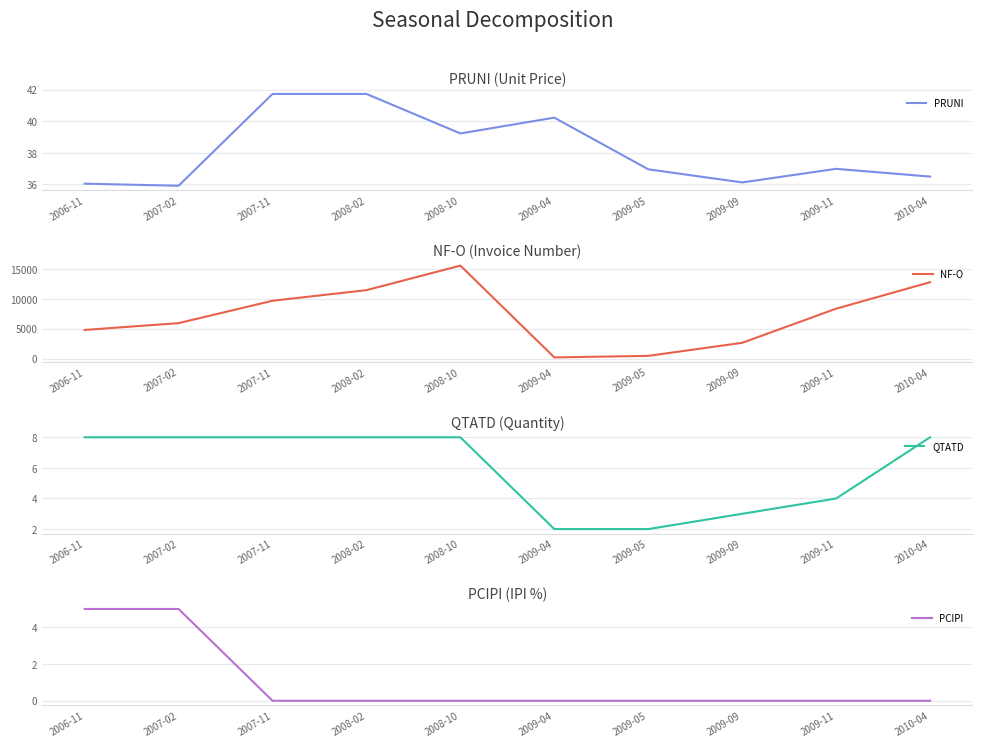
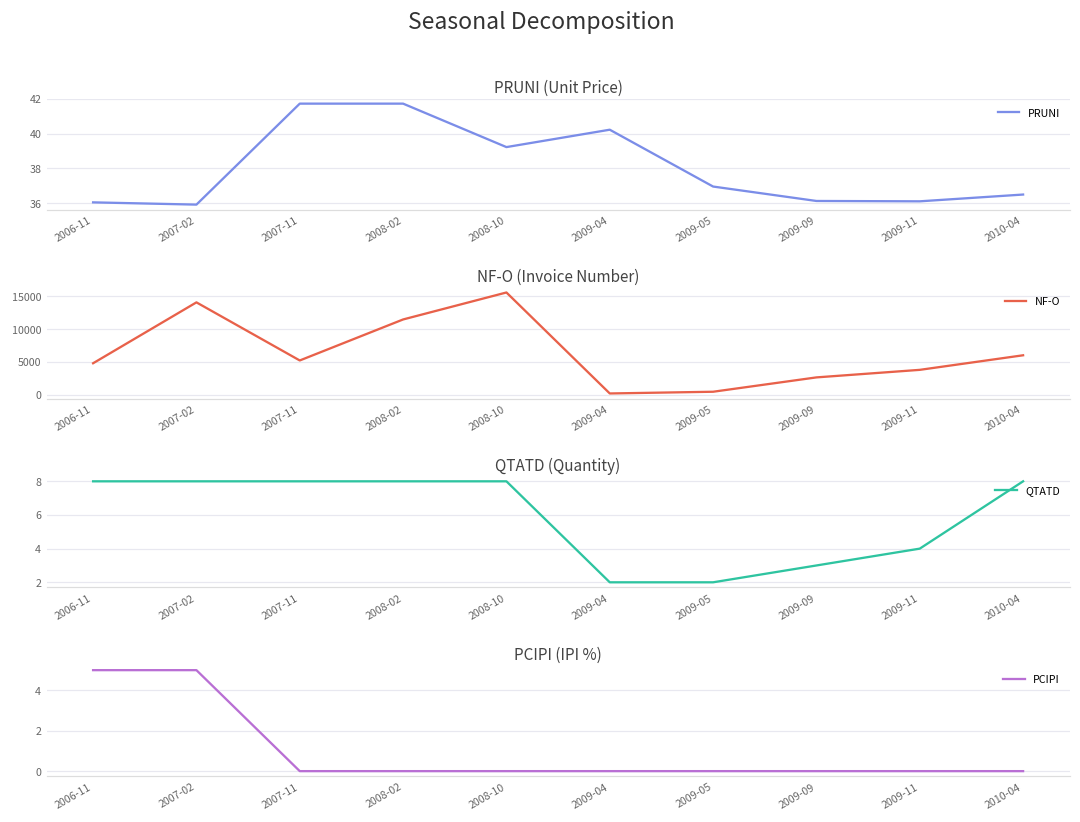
PRUNI (Unit Price), 2009-11: 37.0 -> 36.1
NF-O (Invoice Number), 2007-02: 6000 -> 14000
NF-O (Invoice Number), 2007-11: 10000 -> 5000
NF-O (Invoice Number), 2009-11: 8000 -> 4000
NF-O (Invoice Number), 2010-04: 13000 -> 6000
